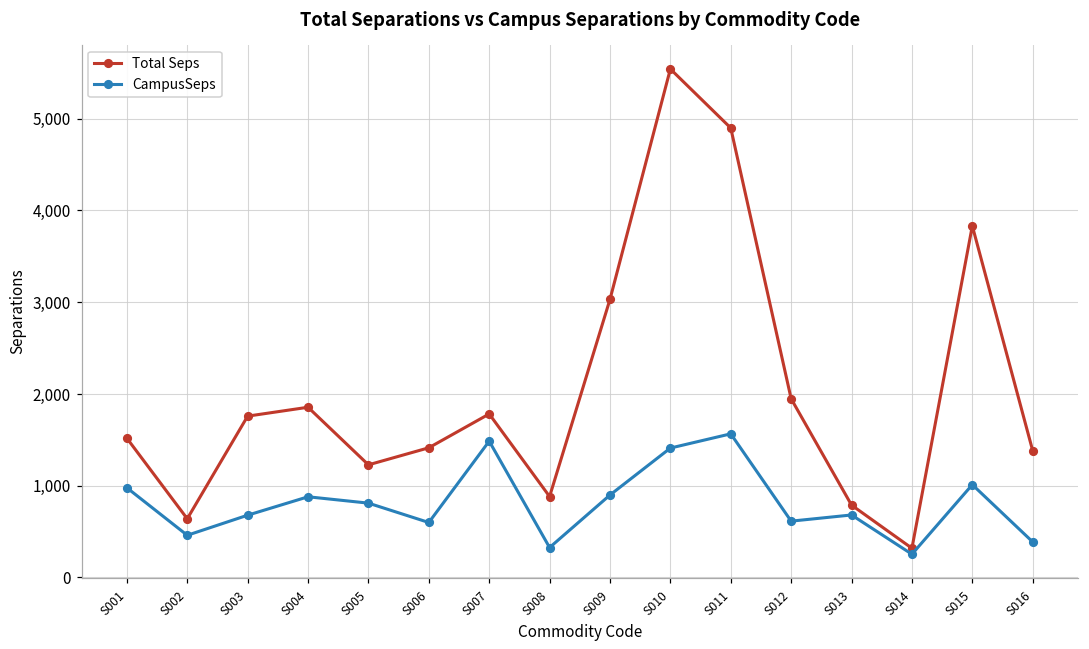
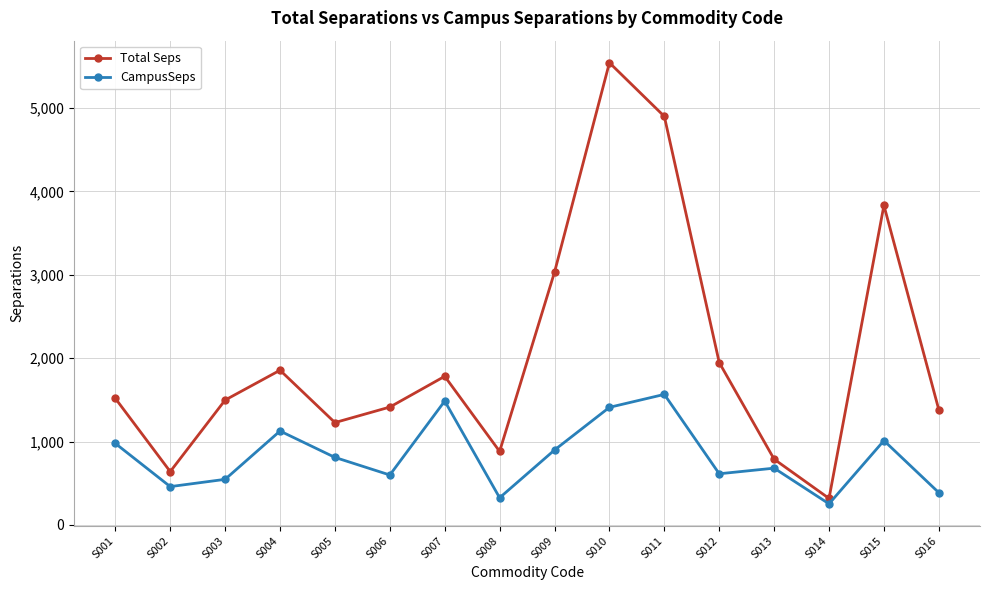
Total Seps, S003: 1,800 -> 1,500
CampusSeps, S003: 700 -> 500
CampusSeps, S004: 900 -> 1,100
